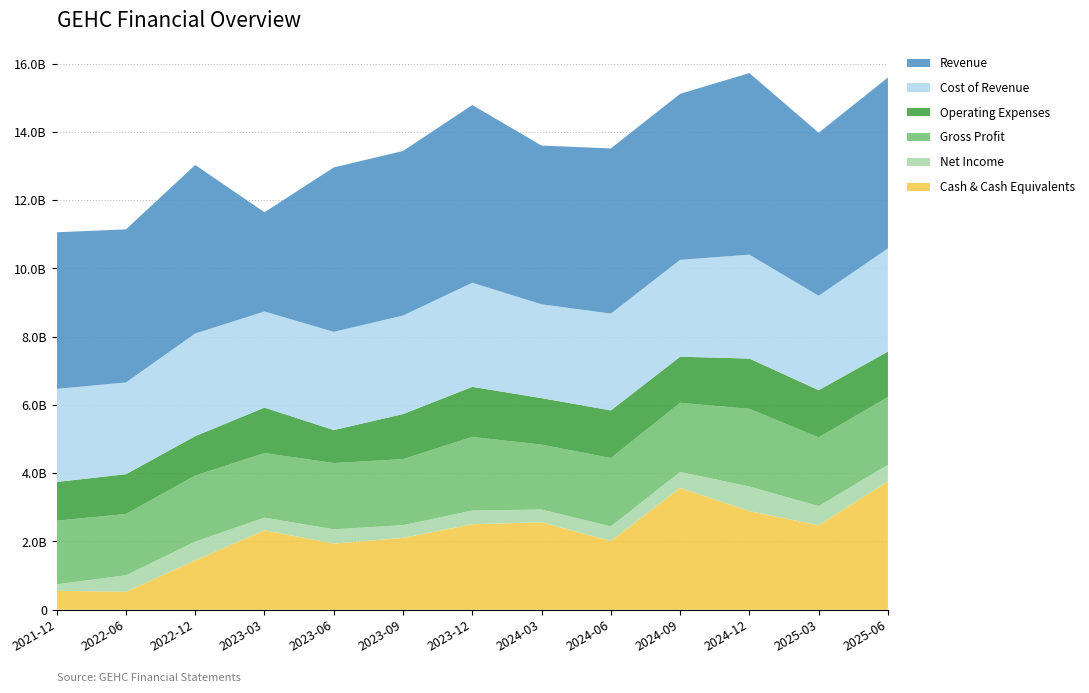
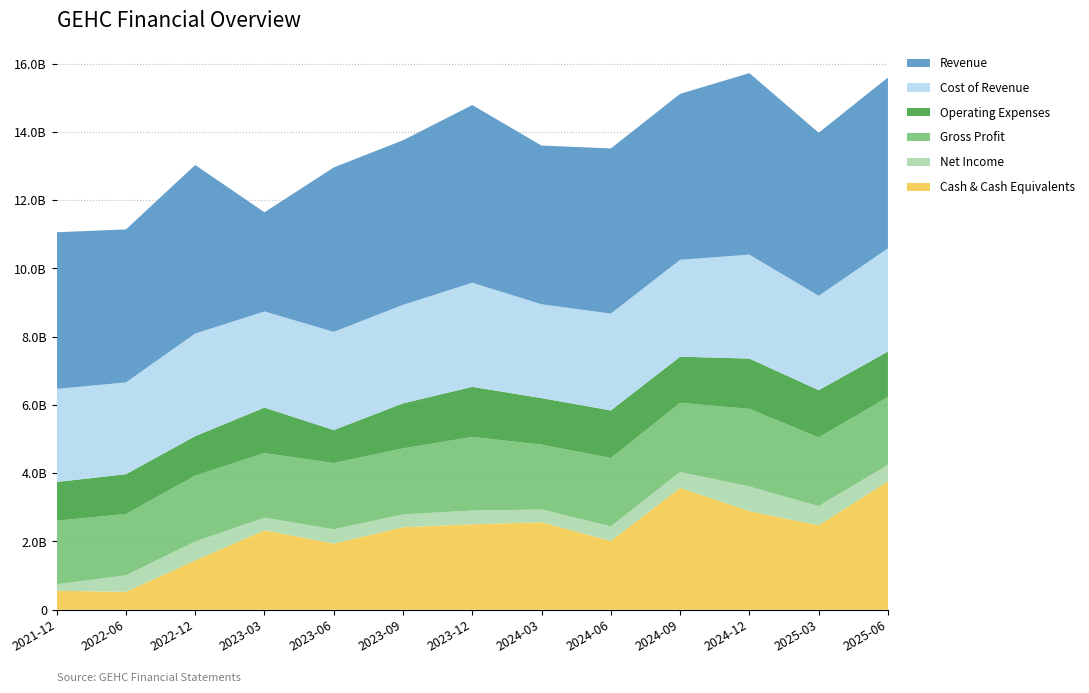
Cash & Cash Equivalents, 2023-09: 2100000000 -> 2400000000
